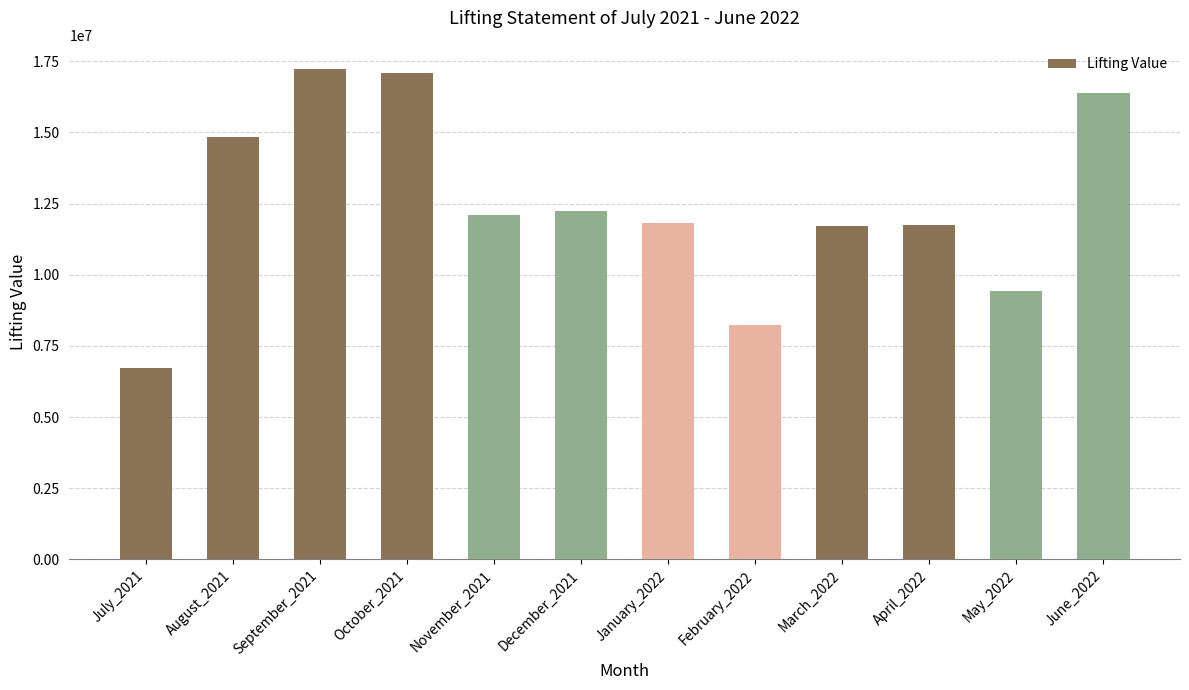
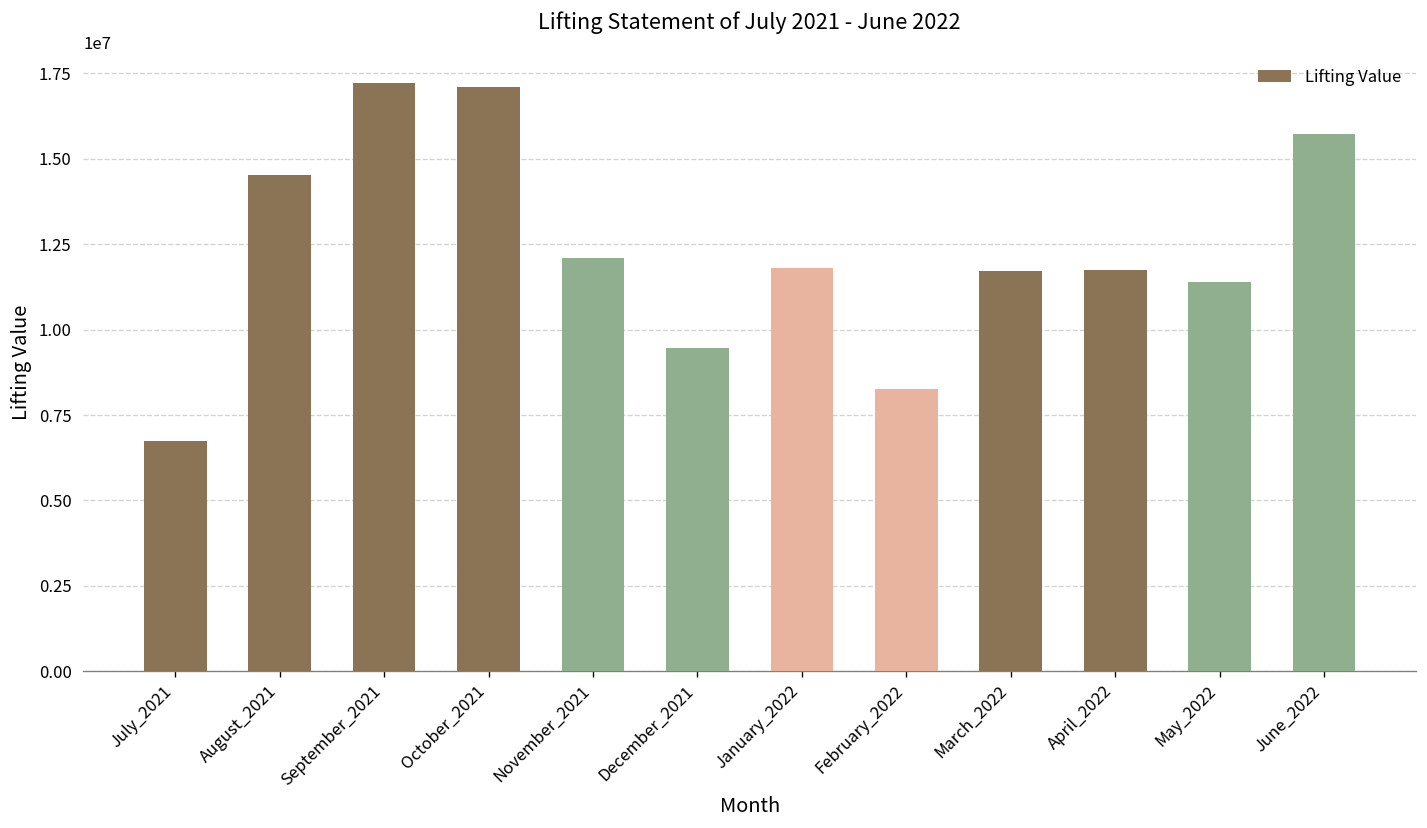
August_2021: 14800000 -> 14500000
December_2021: 12200000 -> 9500000
May_2022: 9400000 -> 11400000
June_2022: 16400000 -> 15700000
